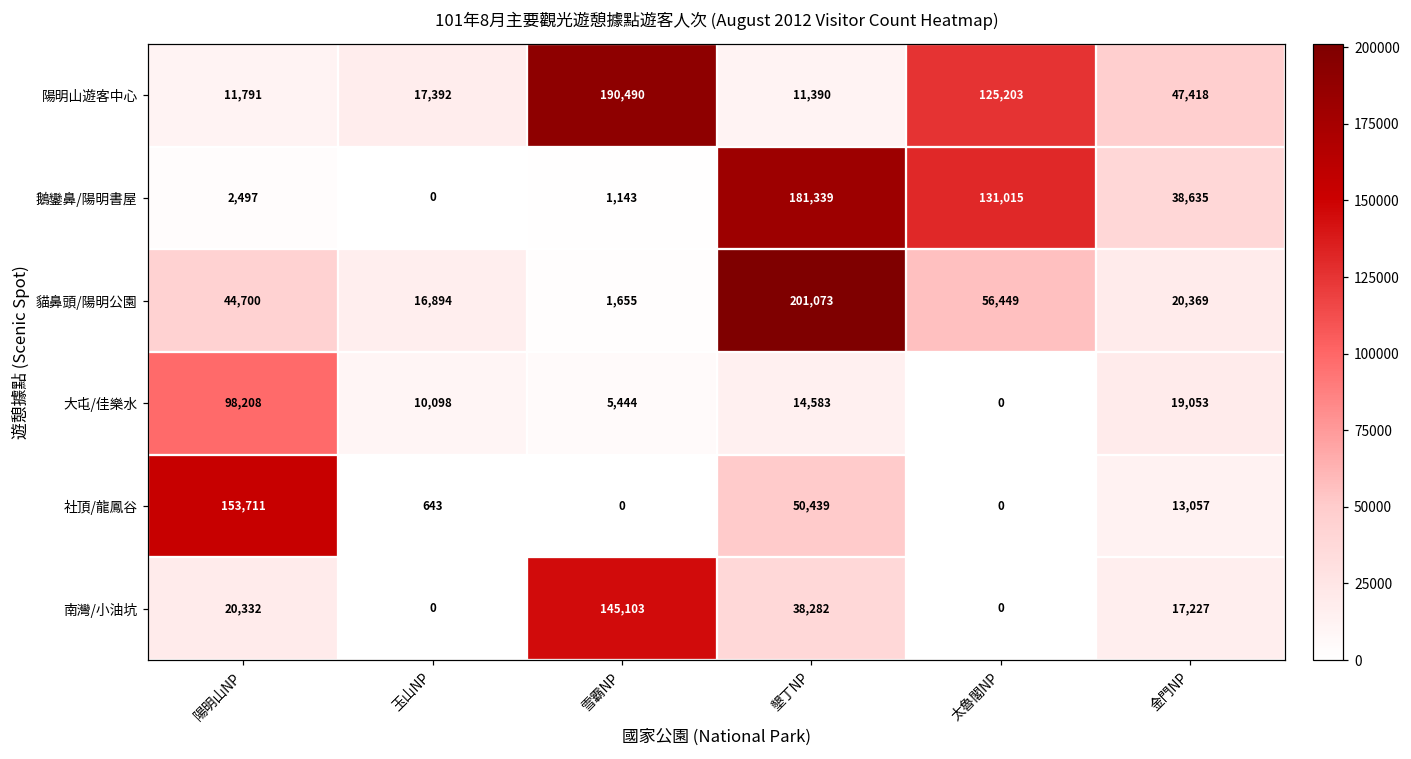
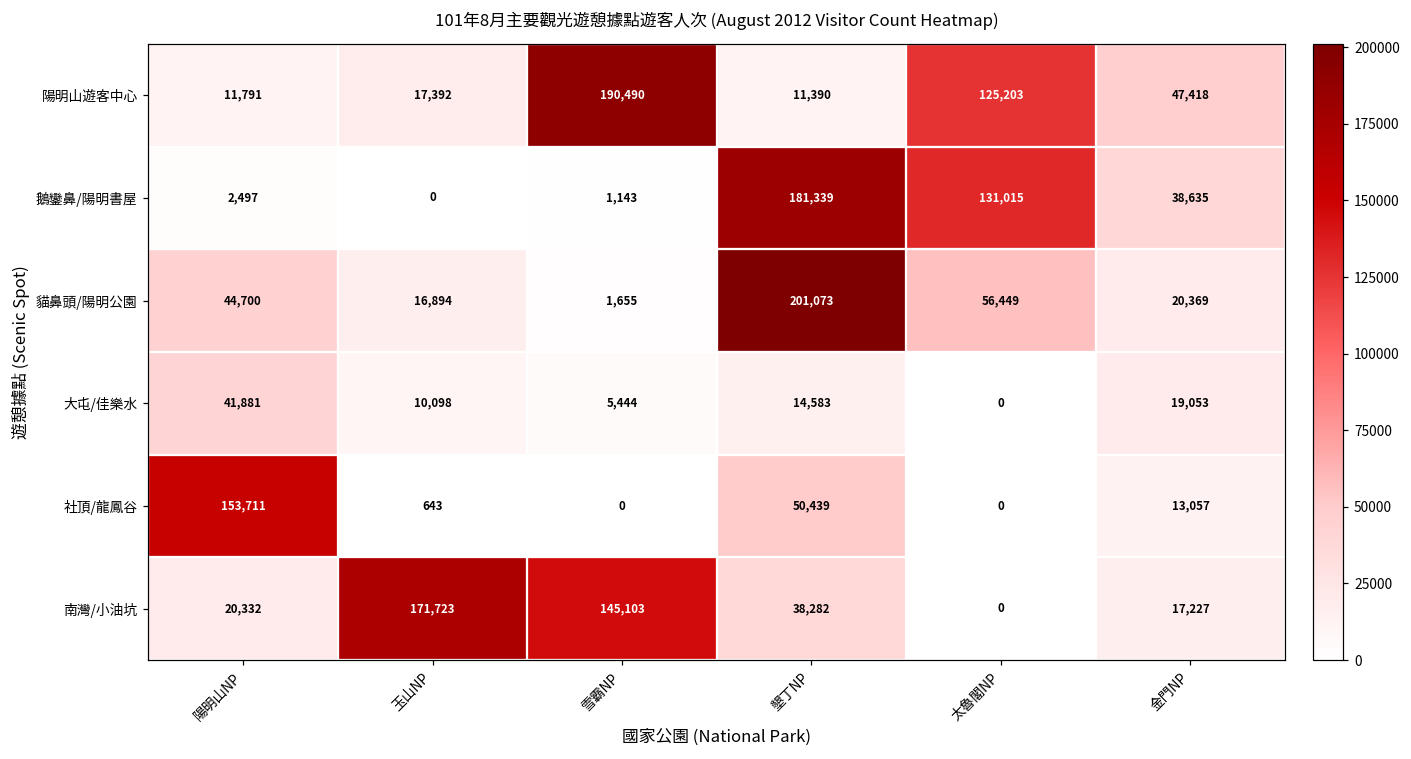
大屯/佳樂水, 陽明山NP: 98,208 -> 41,881
南灣/小油坑, 玉山NP: 0 -> 171,723
